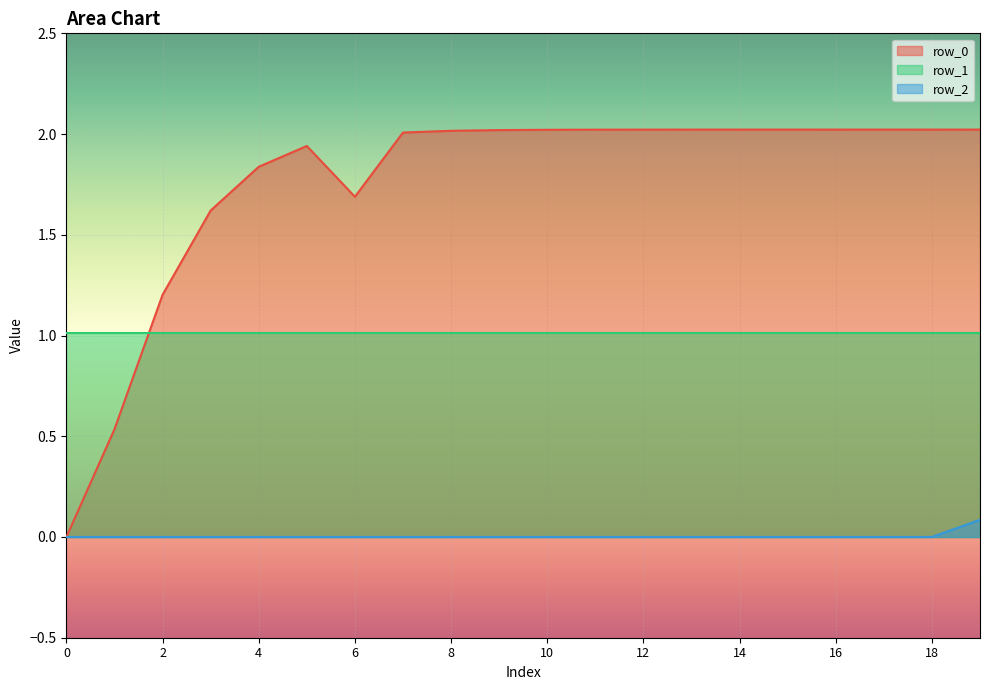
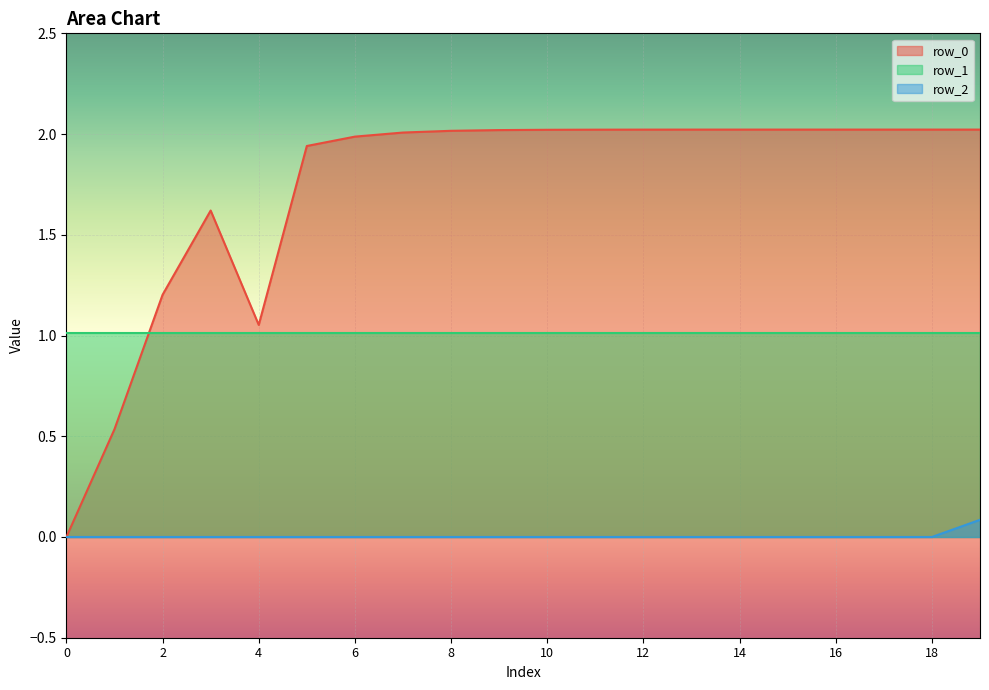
row_0, 4: 1.84 -> 1.05
row_0, 6: 1.69 -> 1.99
